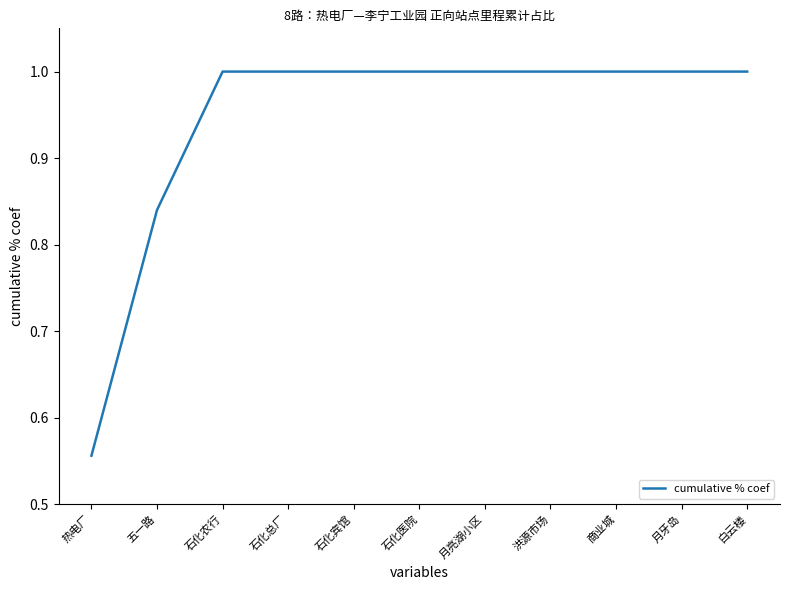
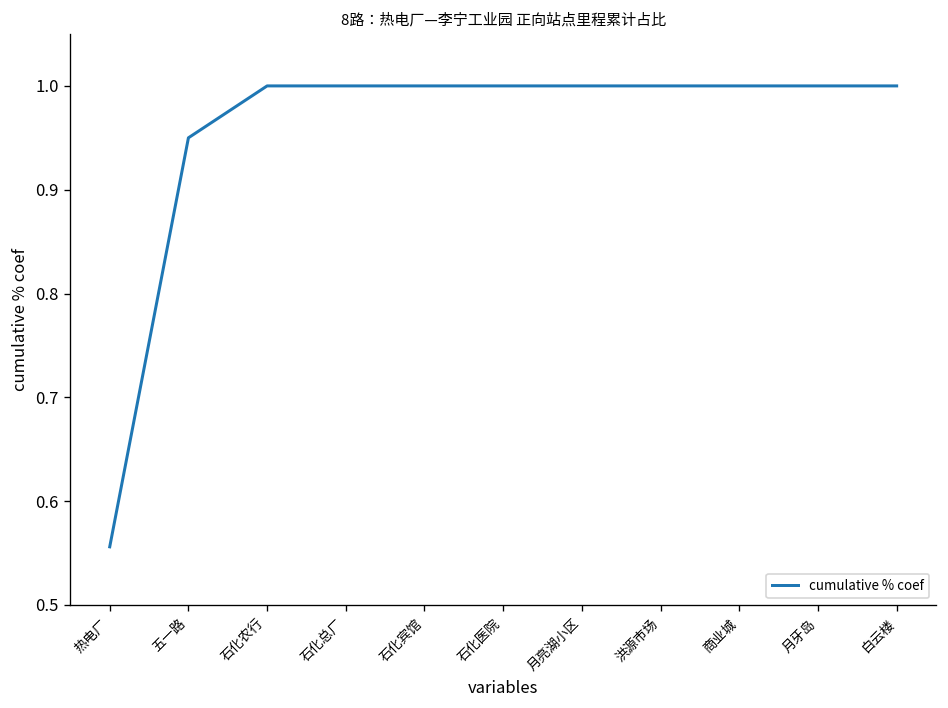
五一路: 0.84 -> 0.95
